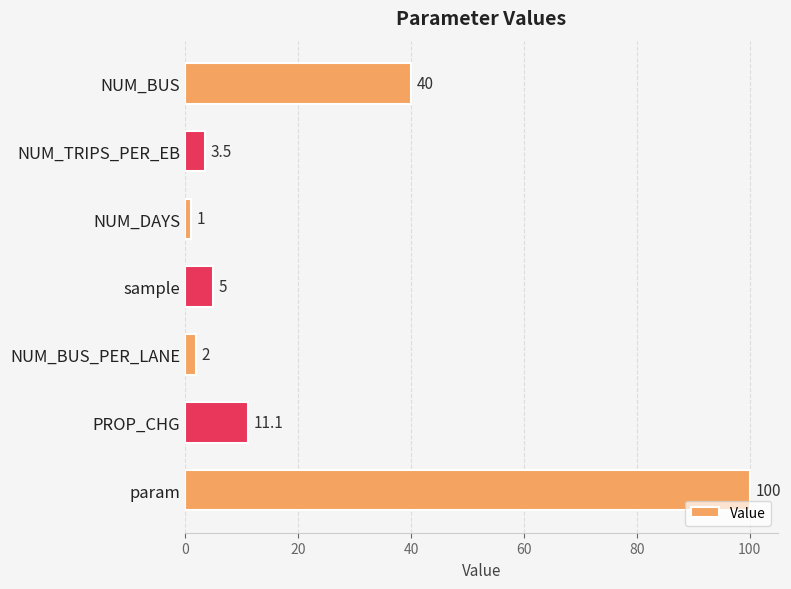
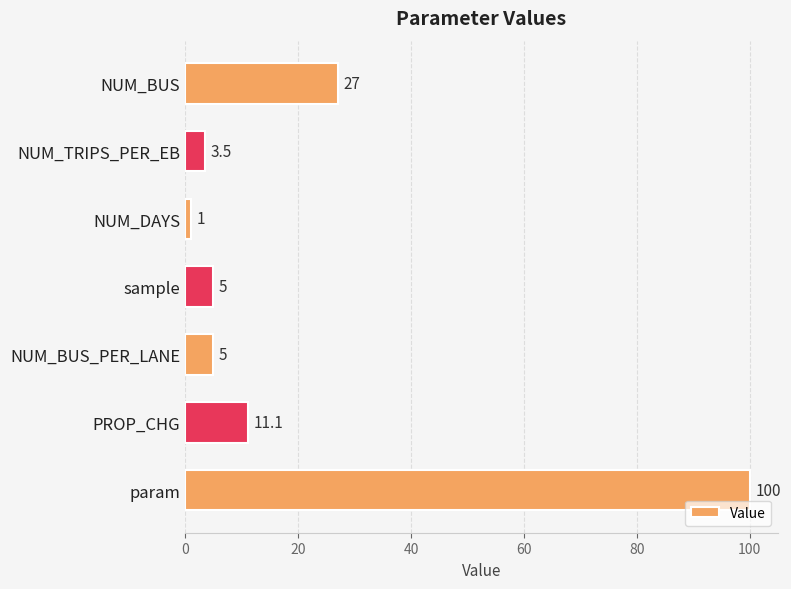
NUM_BUS: 40 -> 27
NUM_BUS_PER_LANE: 2 -> 5
